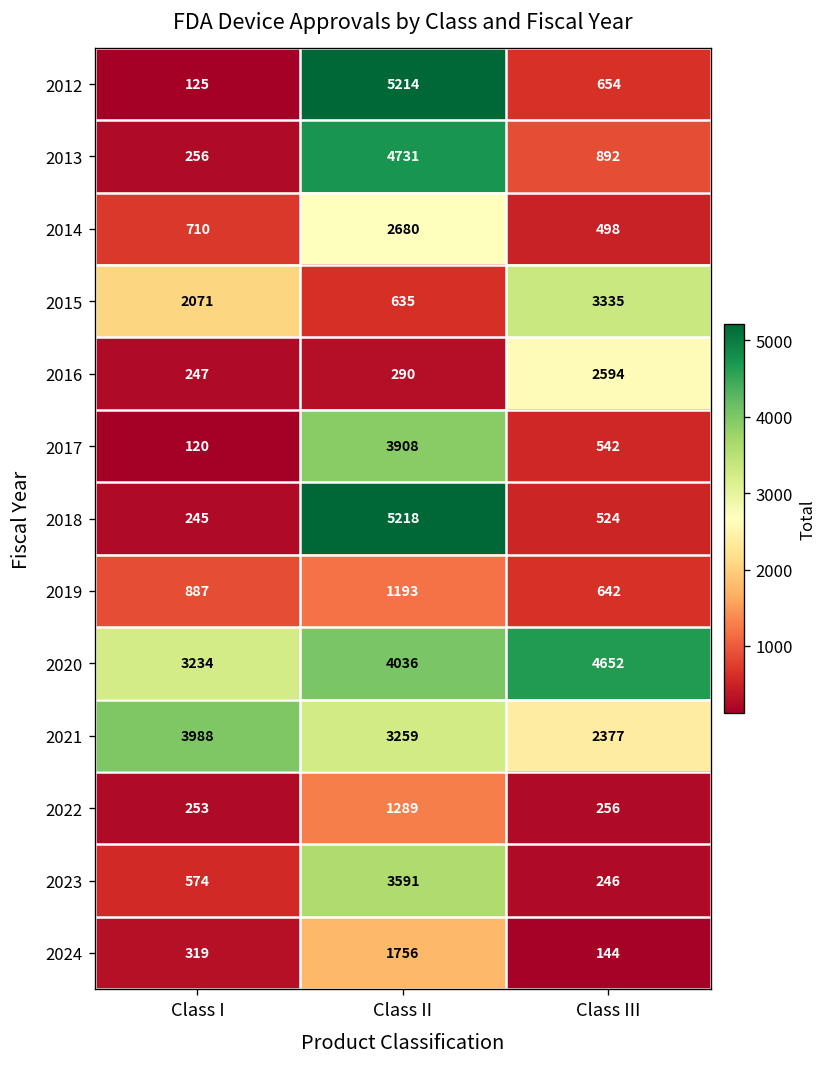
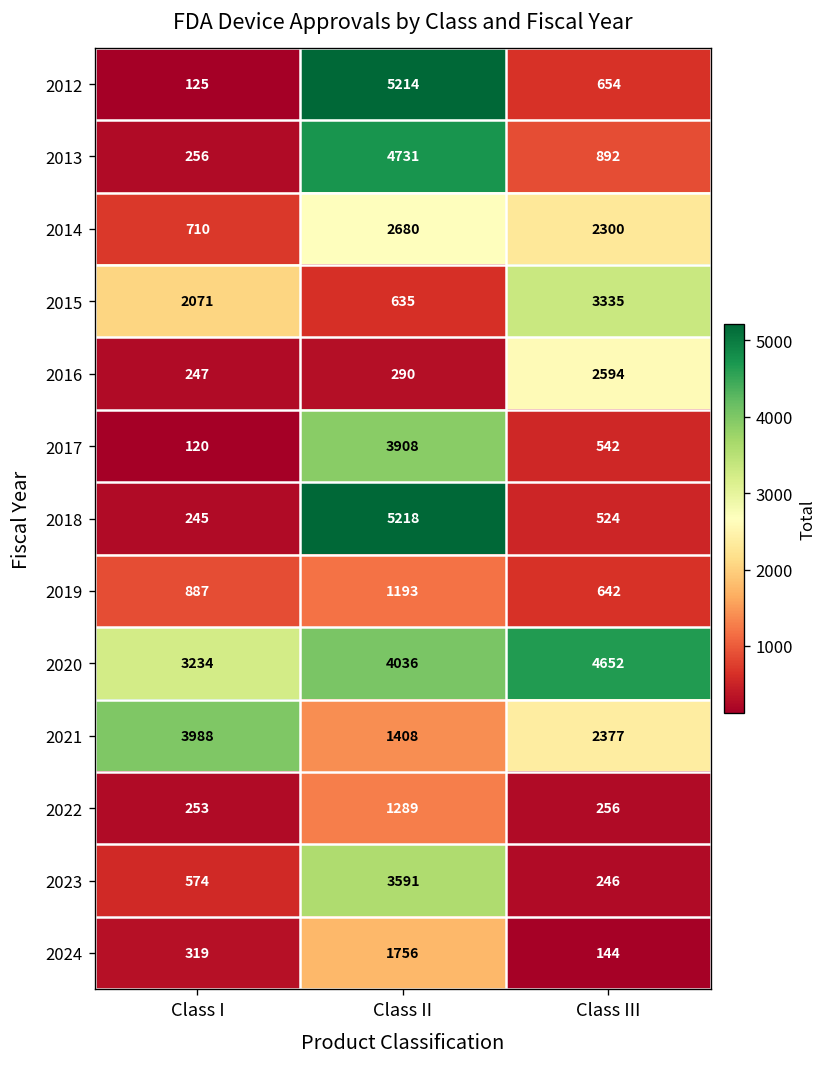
2014, Class III: 498 -> 2300
2021, Class II: 3259 -> 1408
